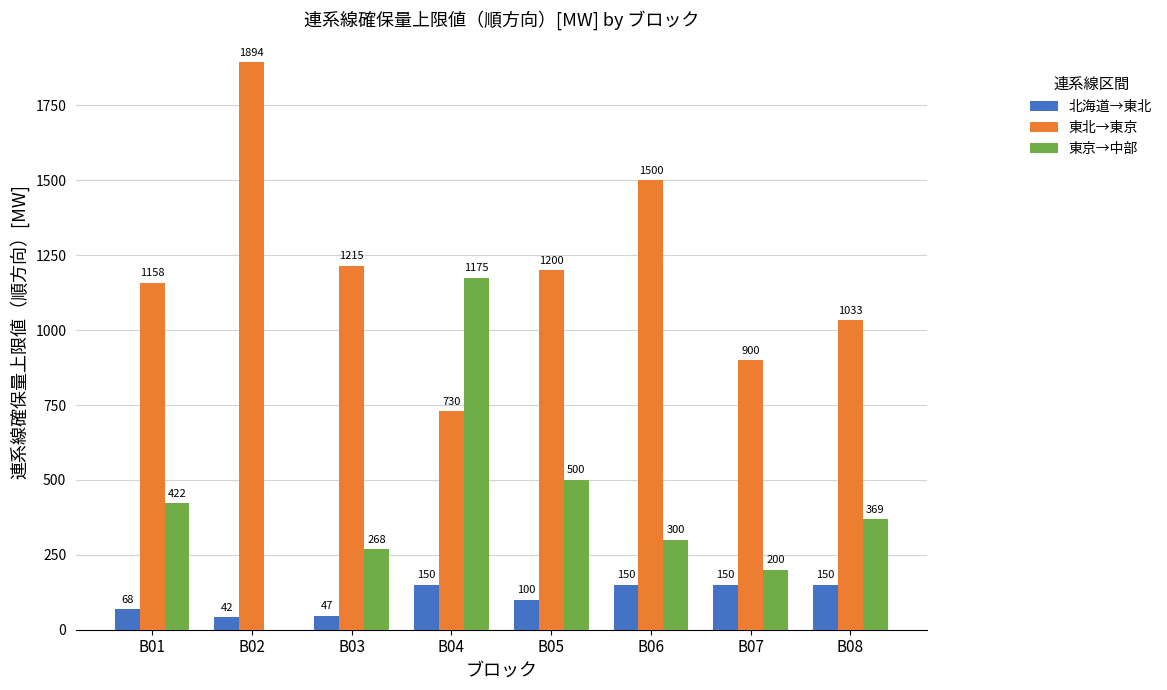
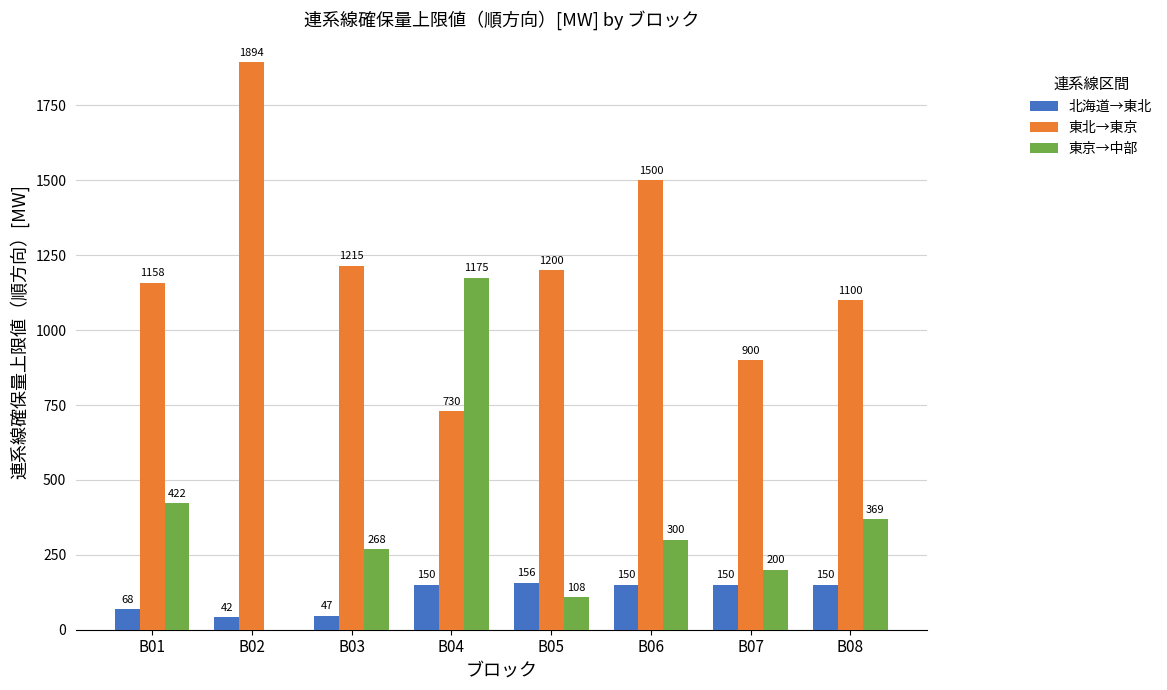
北海道→東北, B05: 100 -> 156
東京→中部, B05: 500 -> 108
東北→東京, B08: 1033 -> 1100
